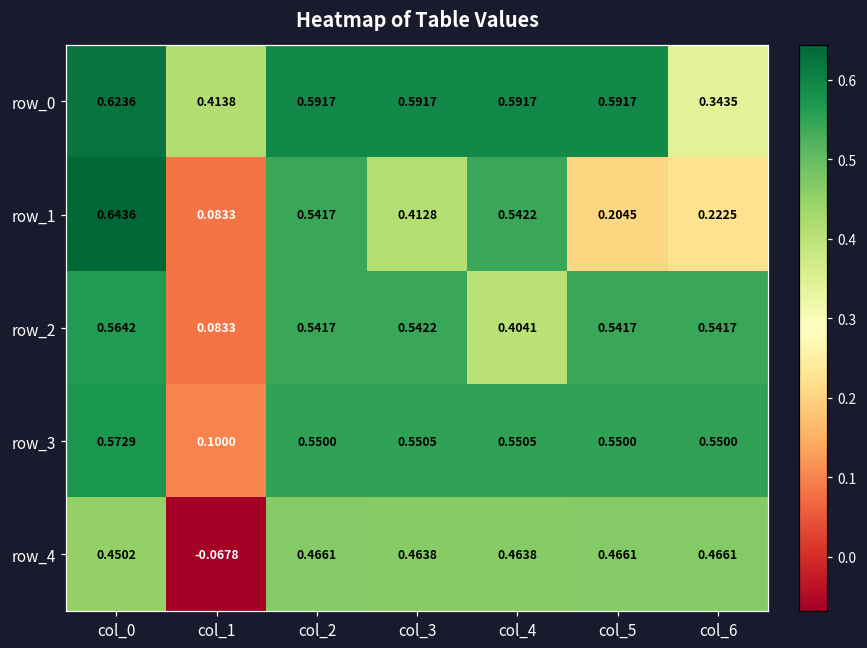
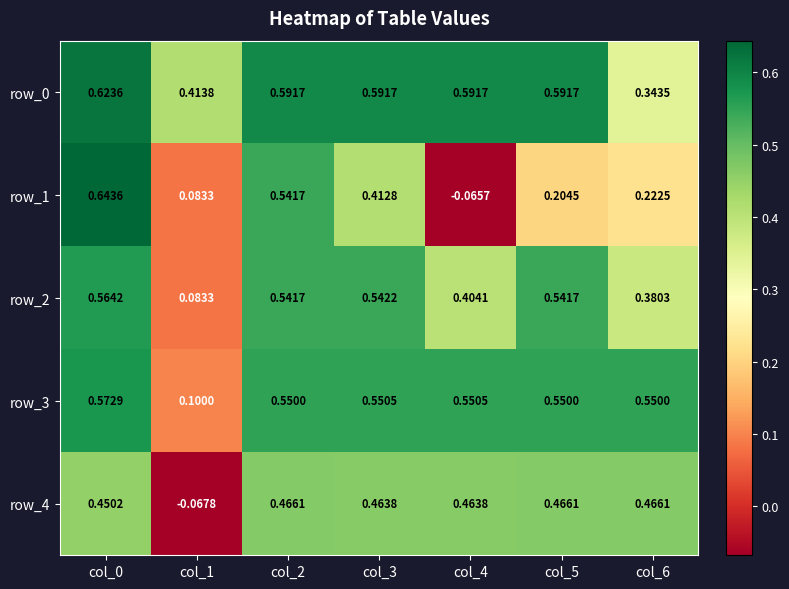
row_1, col_4: 0.5422 -> -0.0657
row_2, col_6: 0.5417 -> 0.3803
